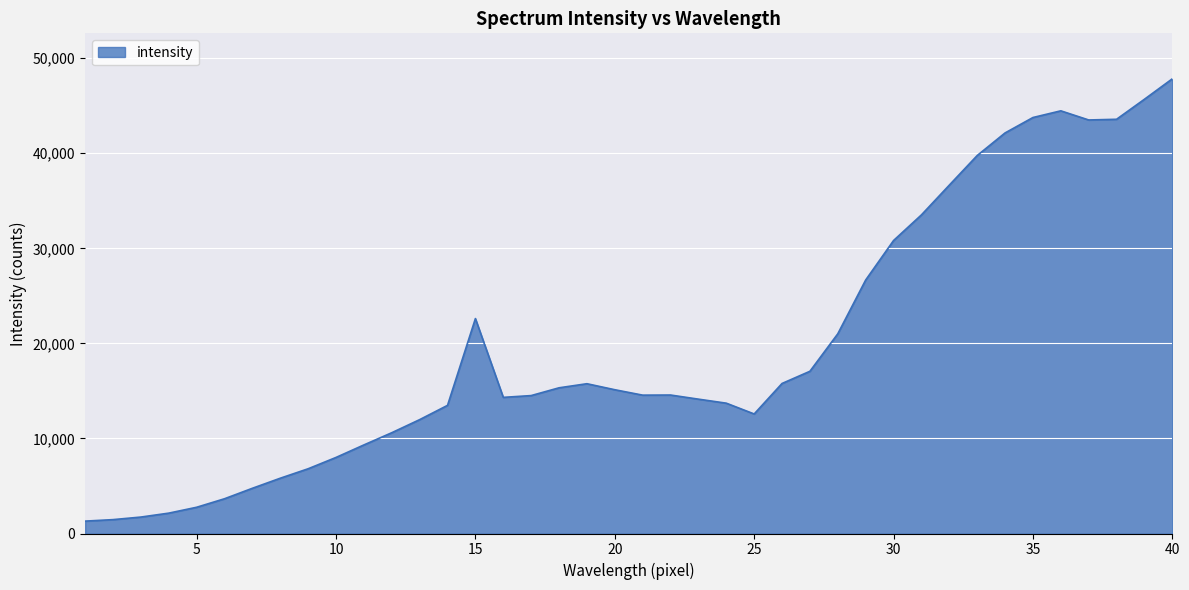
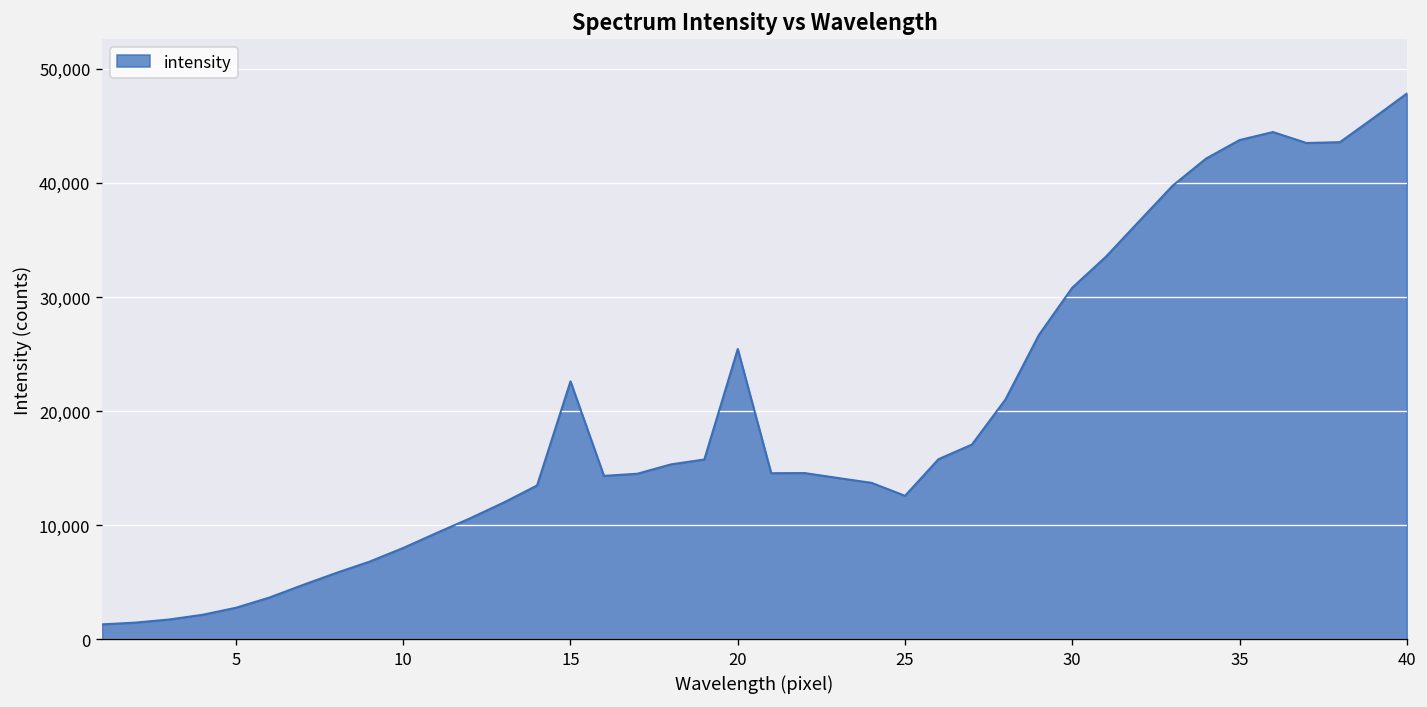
20: 15,000 -> 25,000
